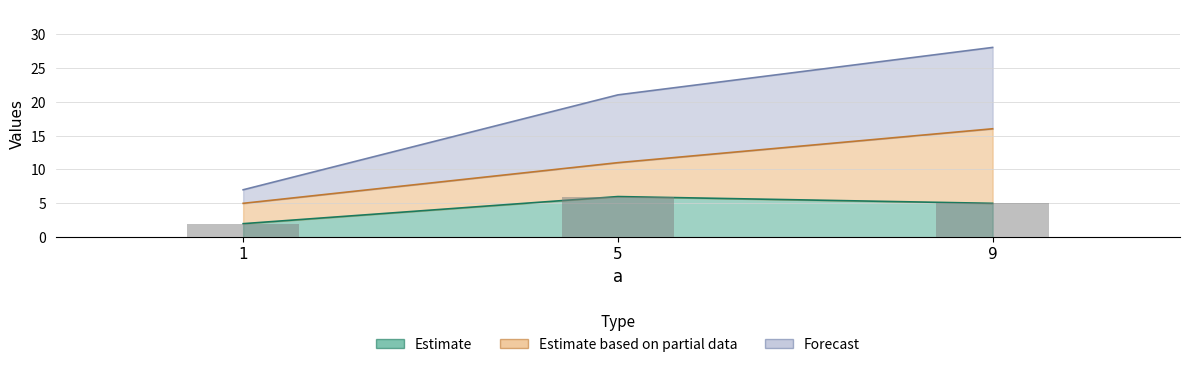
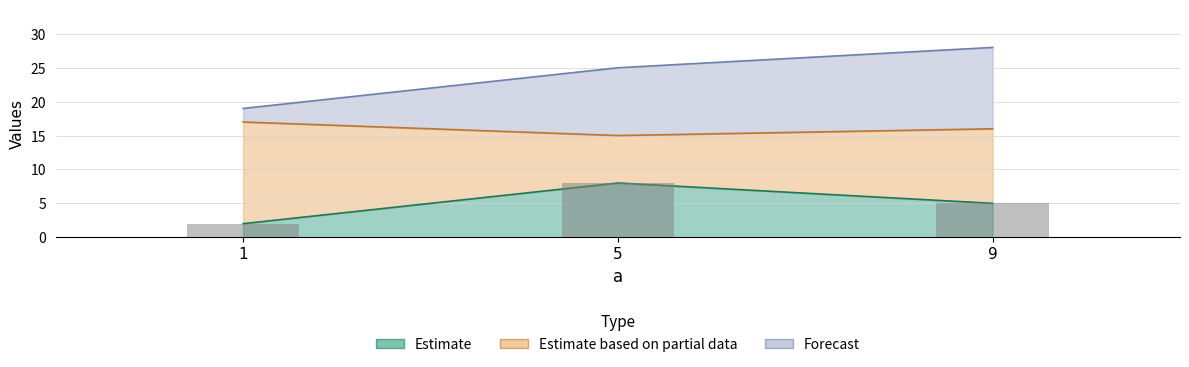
Estimate based on partial data, 1: 3 -> 15
Estimate, 5: 6 -> 8
Estimate based on partial data, 5: 5 -> 7
